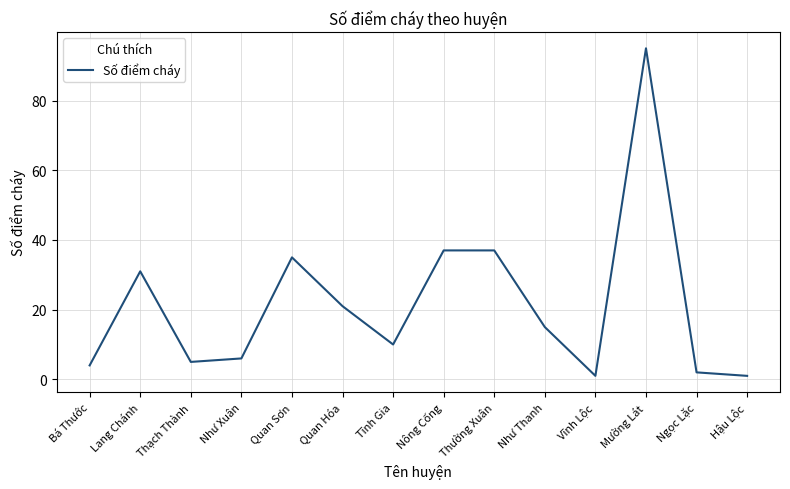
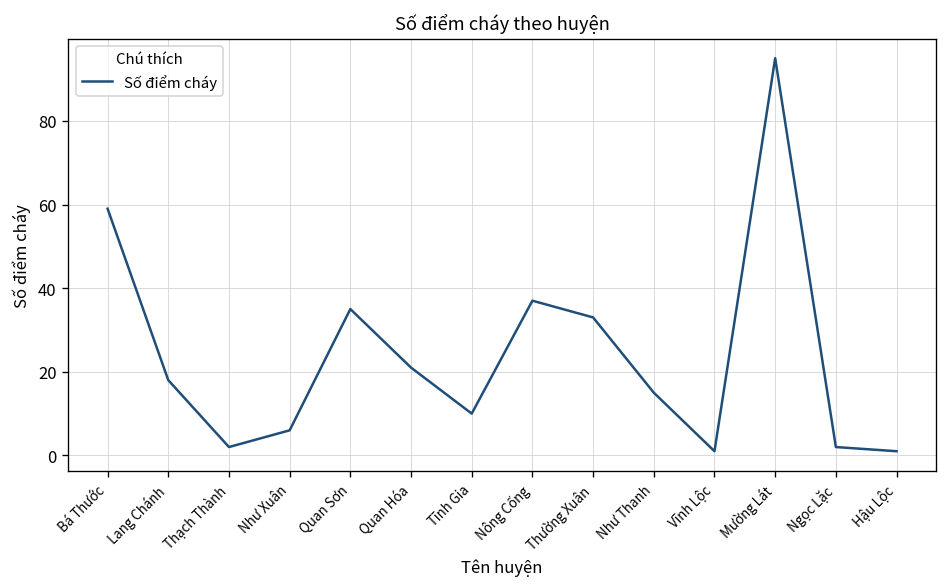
Bá Thước: 4 -> 59
Lang Chánh: 31 -> 18
Thạch Thành: 5 -> 2
Thường Xuân: 37 -> 33
